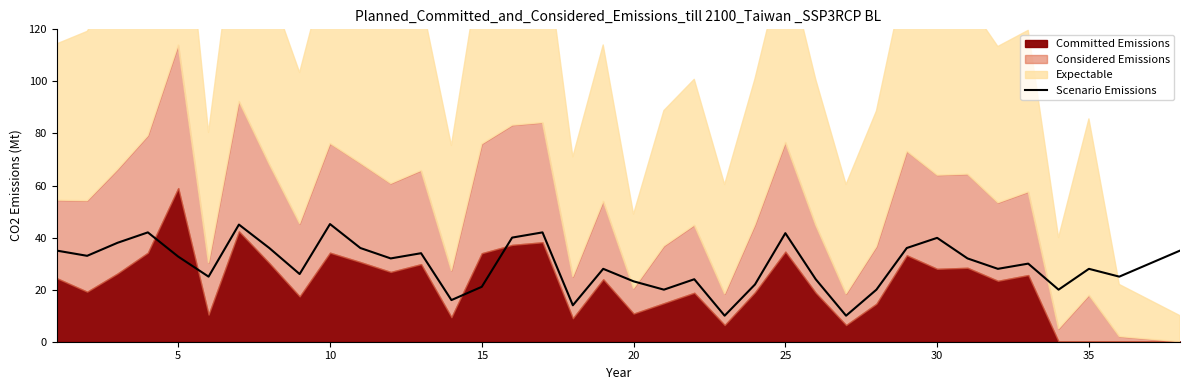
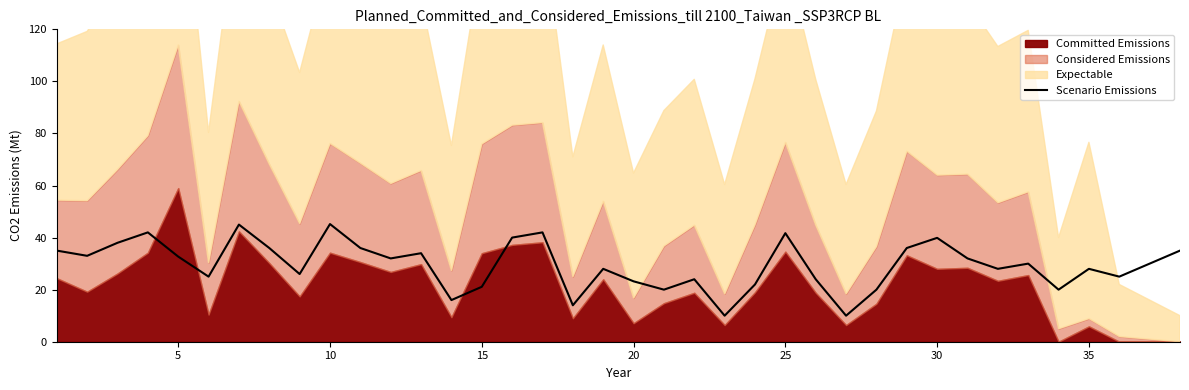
Committed Emissions, 20: 11 -> 7
Expectable, 20: 29 -> 48
Committed Emissions, 35: 0 -> 6
Considered Emissions, 35: 18 -> 3
